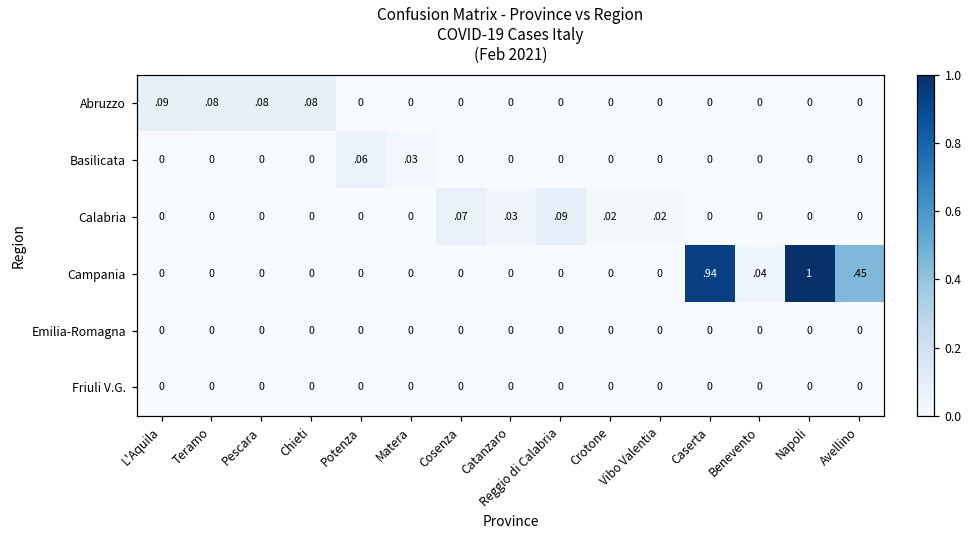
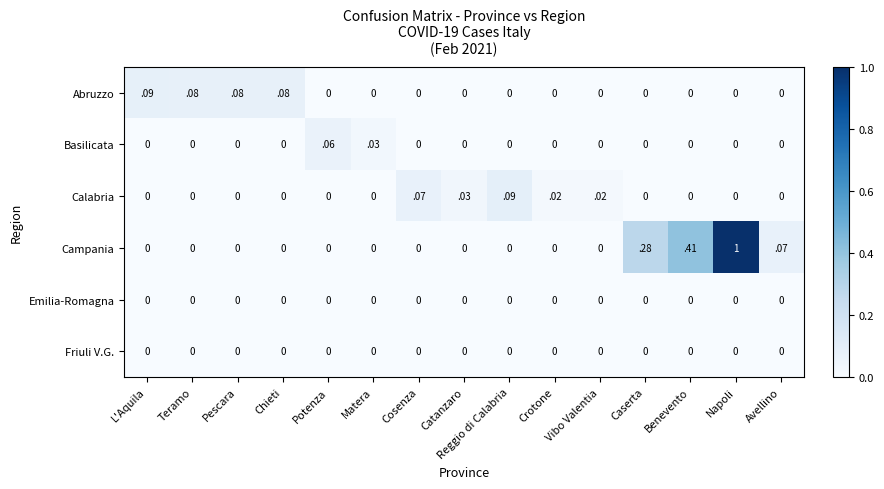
Campania, Caserta: 94 -> 28
Campania, Benevento: 04 -> 41
Campania, Avellino: 45 -> 07
